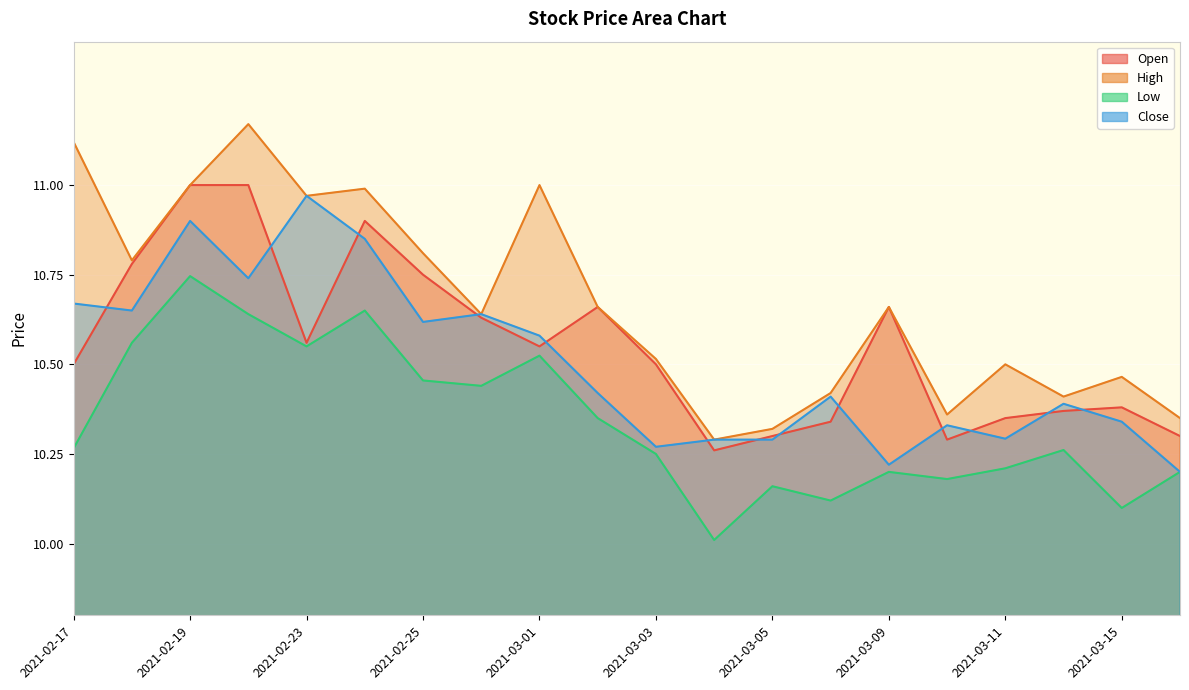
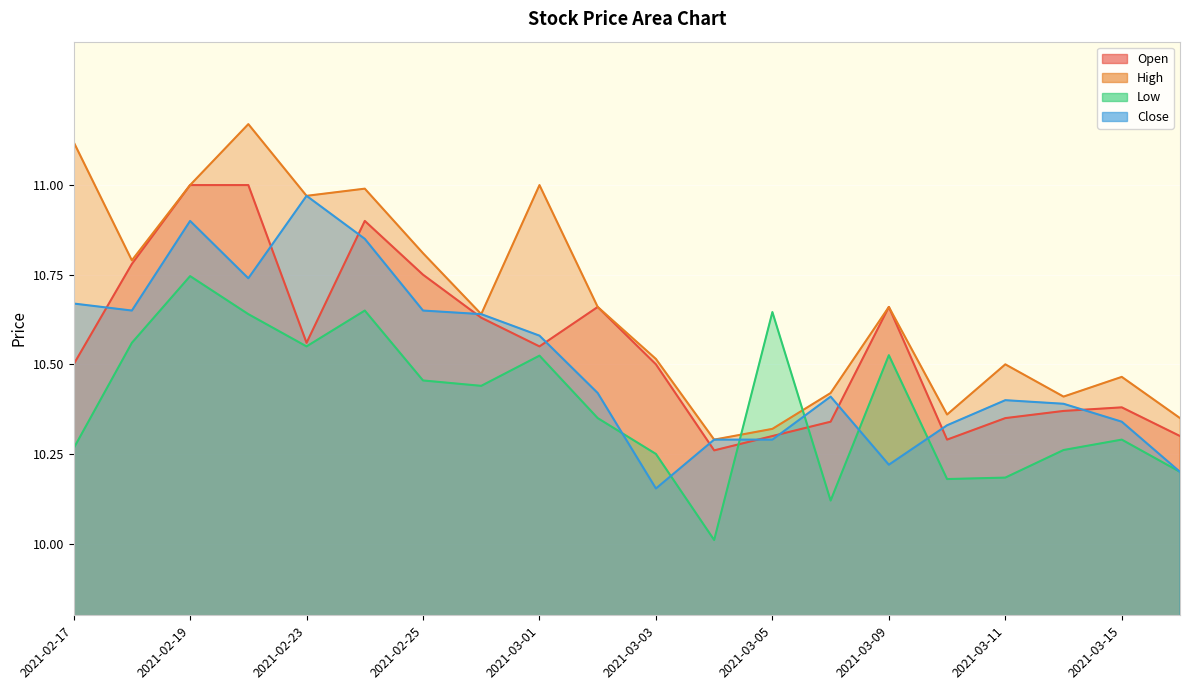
Close, 2021-02-25: 10.62 -> 10.65
Close, 2021-03-03: 10.27 -> 10.15
Low, 2021-03-05: 10.16 -> 10.65
Low, 2021-03-09: 10.20 -> 10.53
Low, 2021-03-11: 10.21 -> 10.18
Close, 2021-03-11: 10.29 -> 10.40
Low, 2021-03-15: 10.10 -> 10.29
